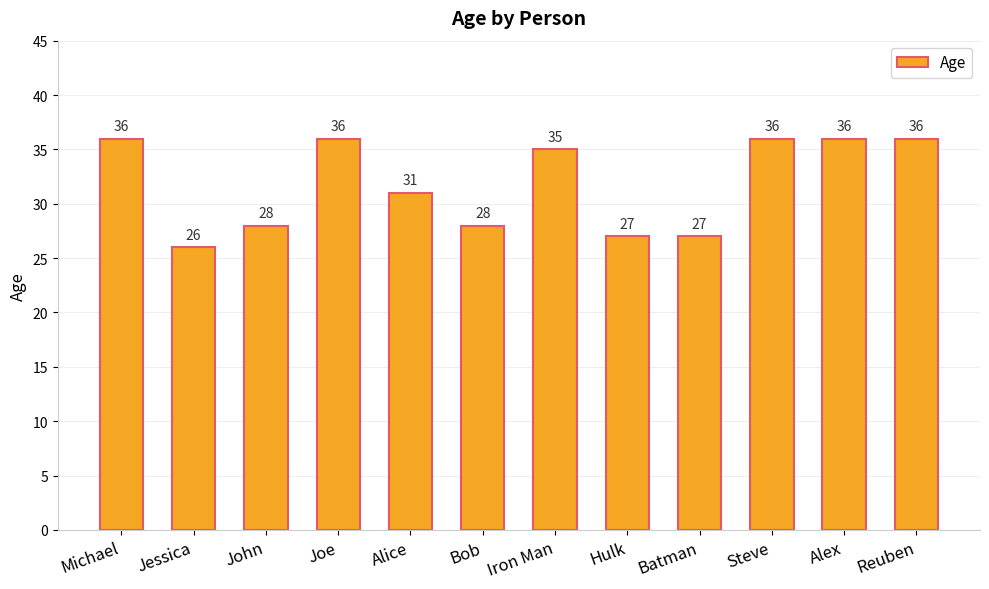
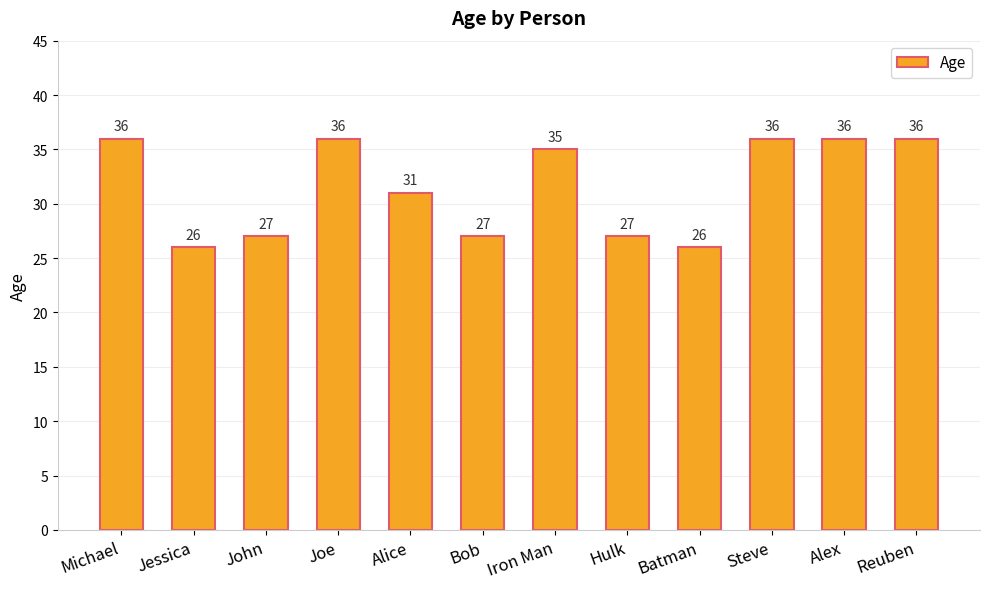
John: 28 -> 27
Bob: 28 -> 27
Batman: 27 -> 26
